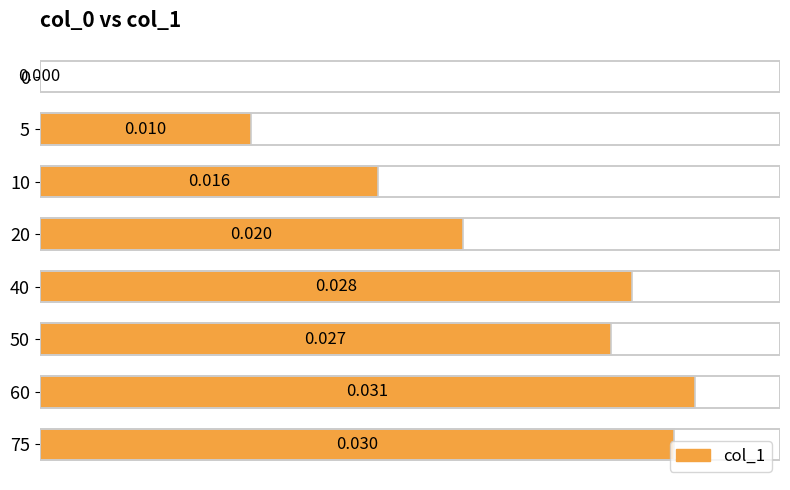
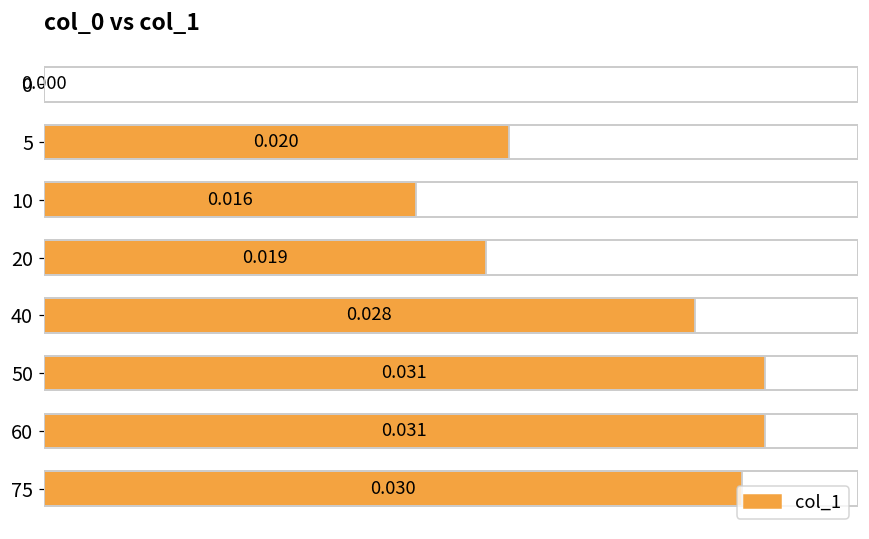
col_1, 5: 0.010 -> 0.020
col_1, 20: 0.020 -> 0.019
col_1, 50: 0.027 -> 0.031
